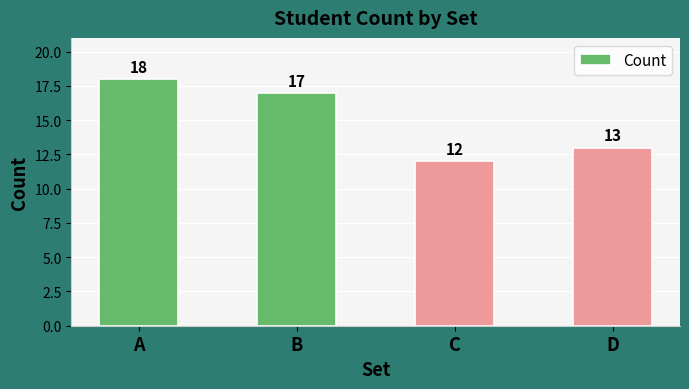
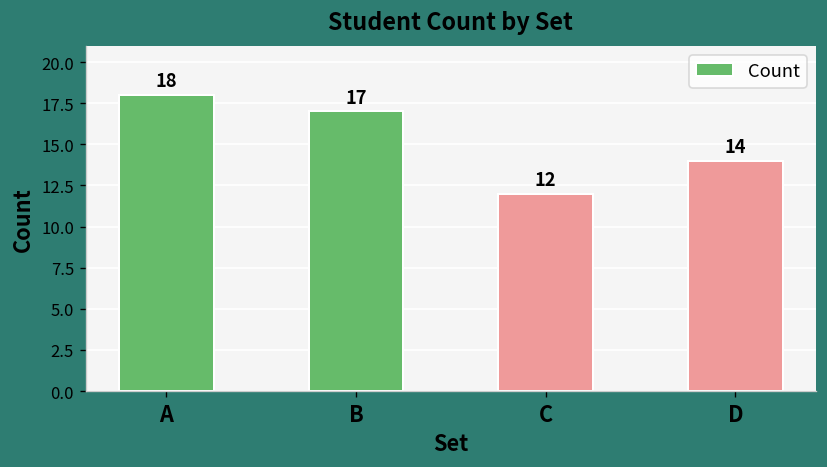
D: 13 -> 14
